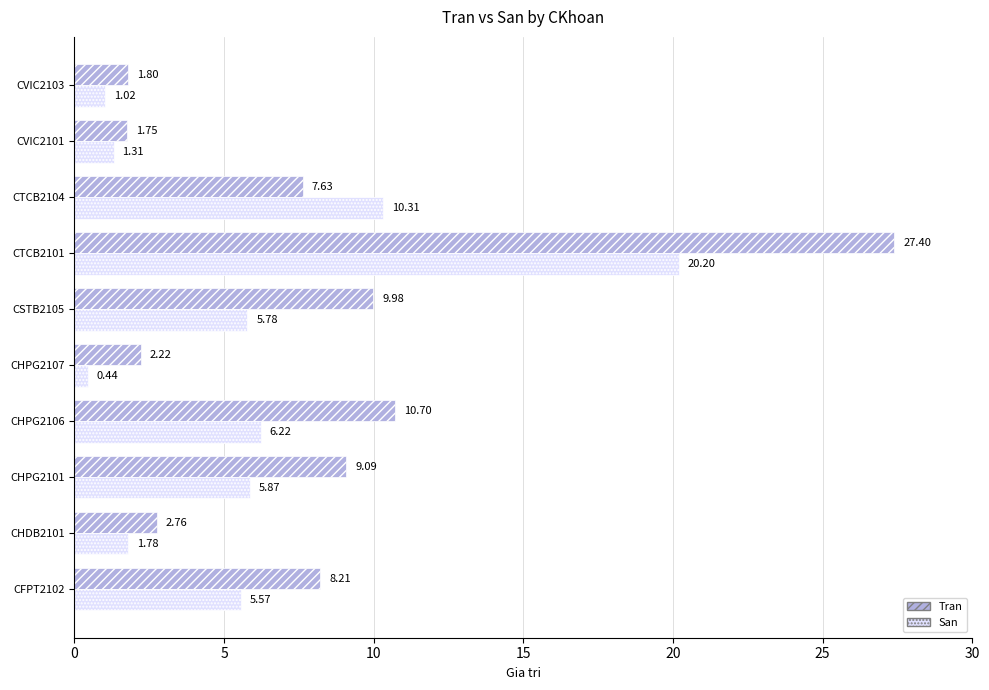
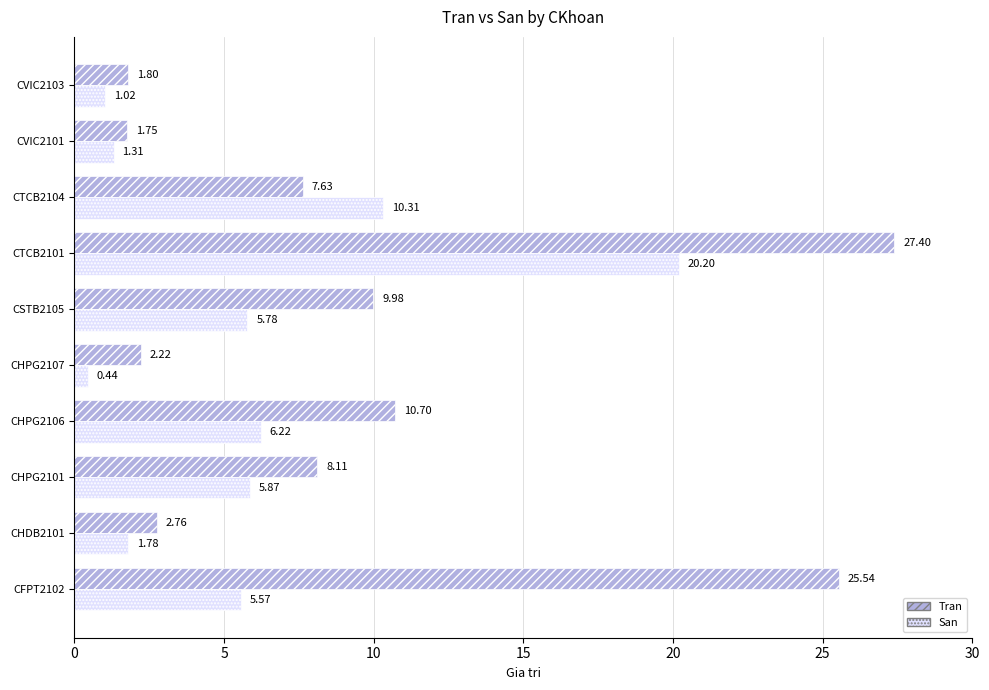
Tran, CHPG2101: 9.09 -> 8.11
Tran, CFPT2102: 8.21 -> 25.54
